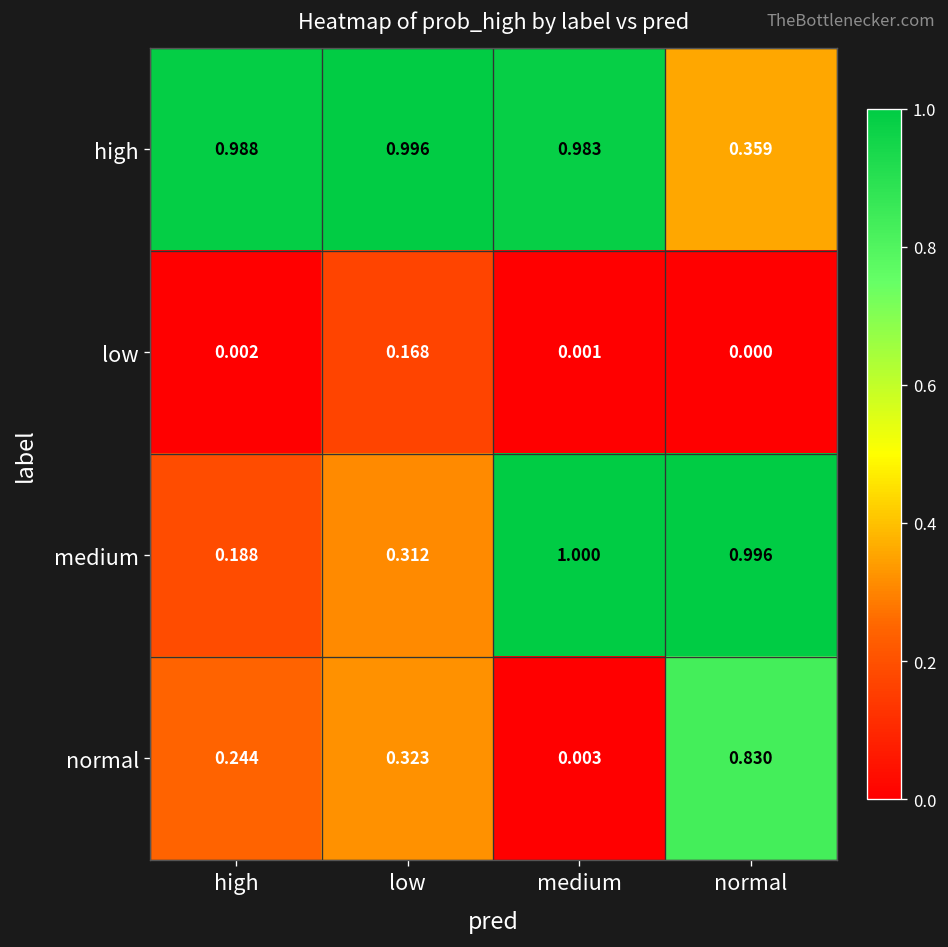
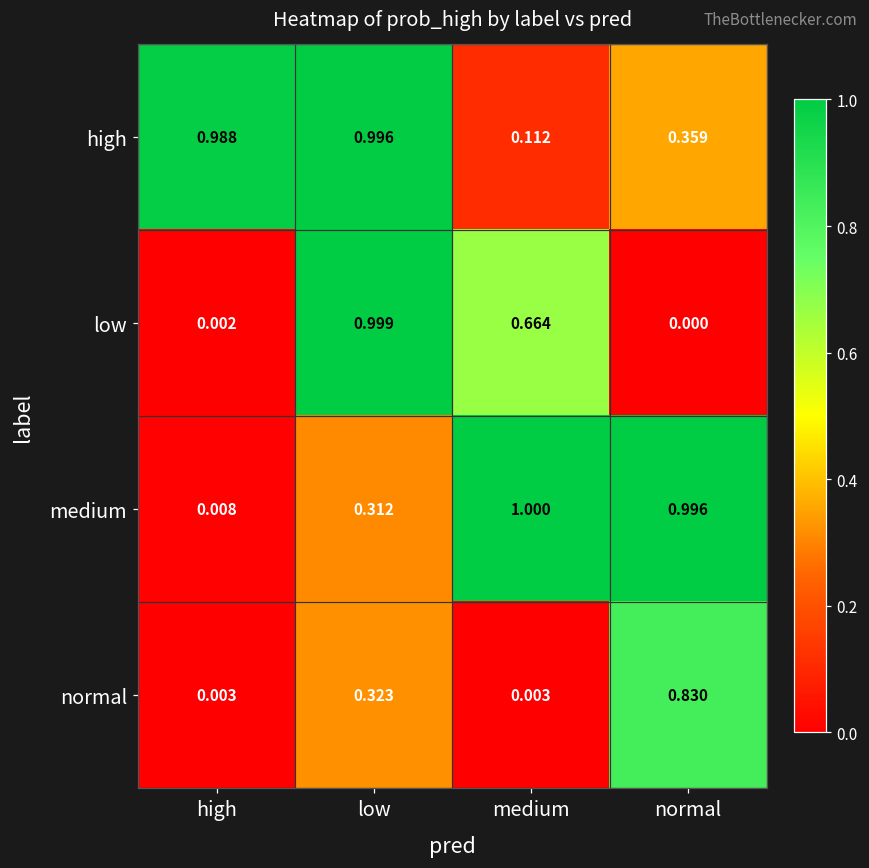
high, medium: 0.983 -> 0.112
low, low: 0.168 -> 0.999
low, medium: 0.001 -> 0.664
medium, high: 0.188 -> 0.008
normal, high: 0.244 -> 0.003
